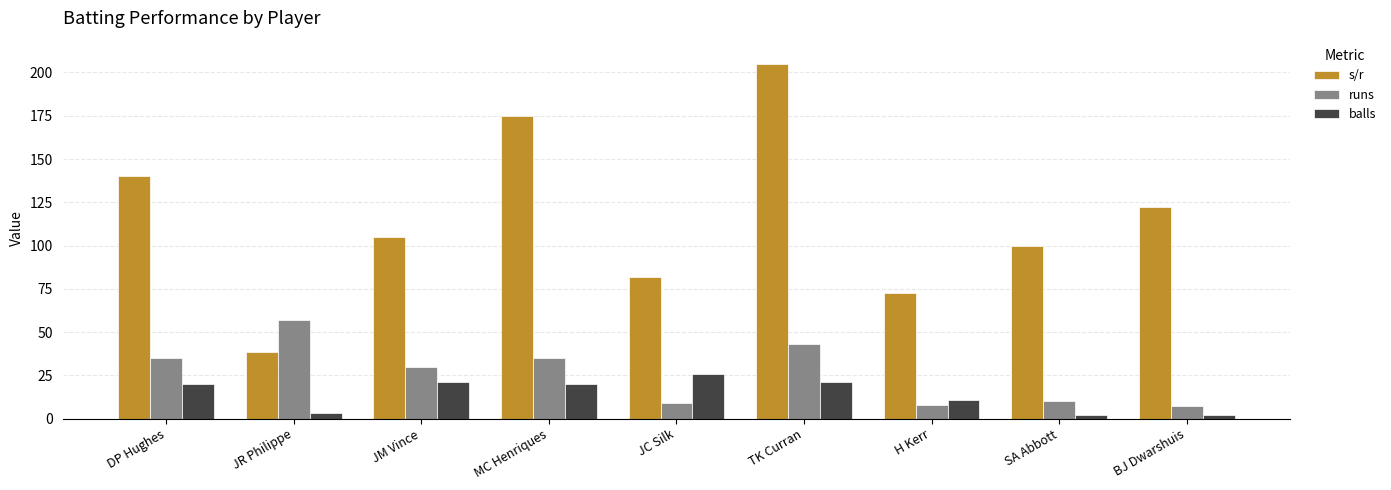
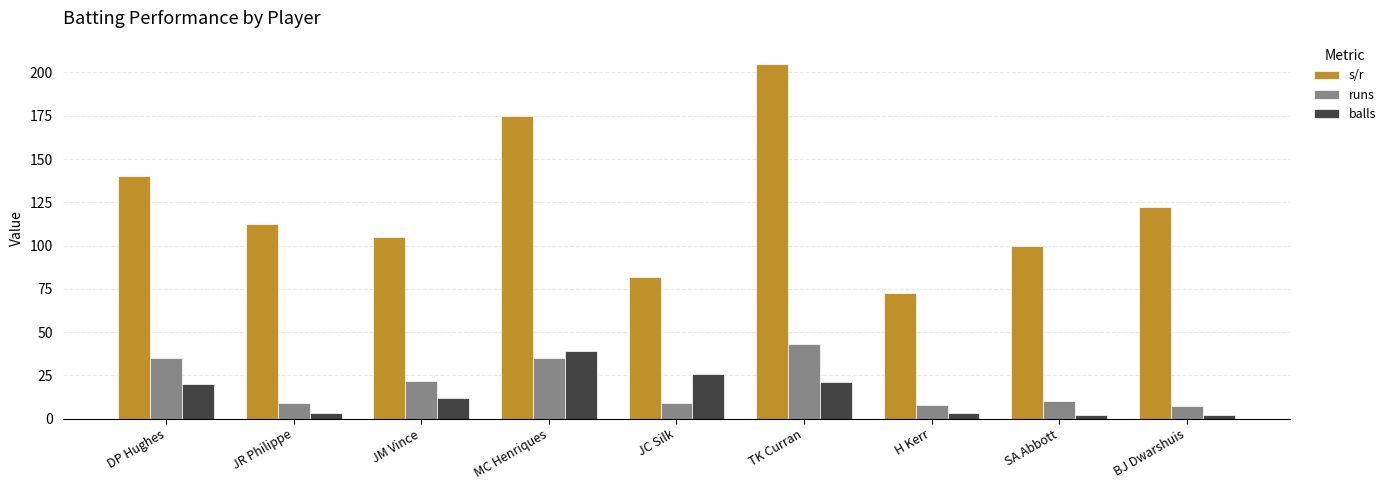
s/r, JR Philippe: 38 -> 113
runs, JR Philippe: 57 -> 9
runs, JM Vince: 30 -> 22
balls, JM Vince: 21 -> 12
balls, MC Henriques: 20 -> 39
balls, H Kerr: 11 -> 3
